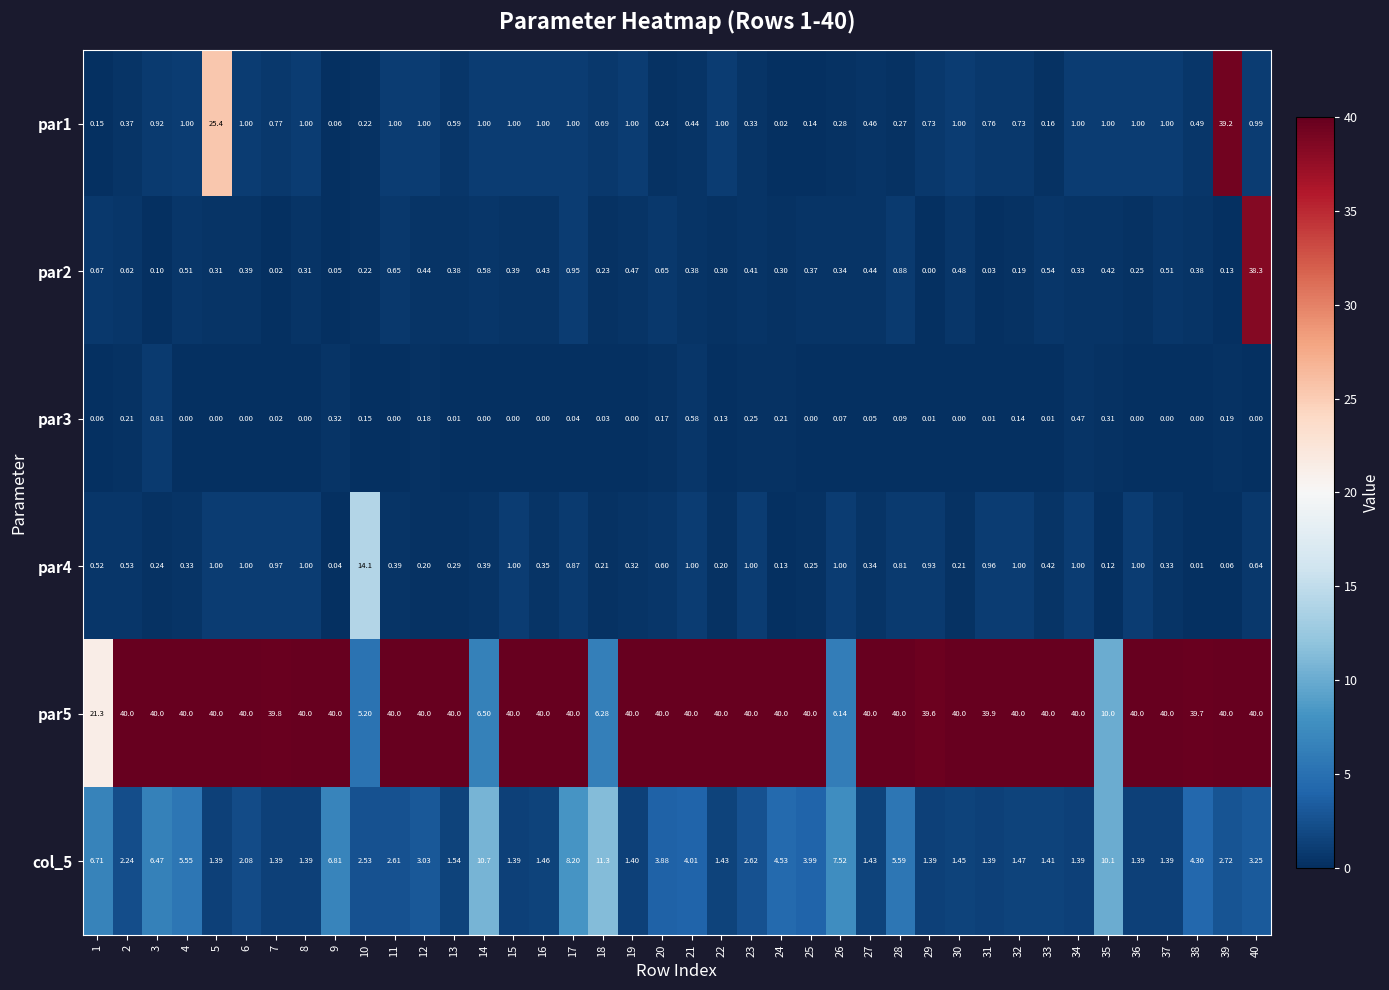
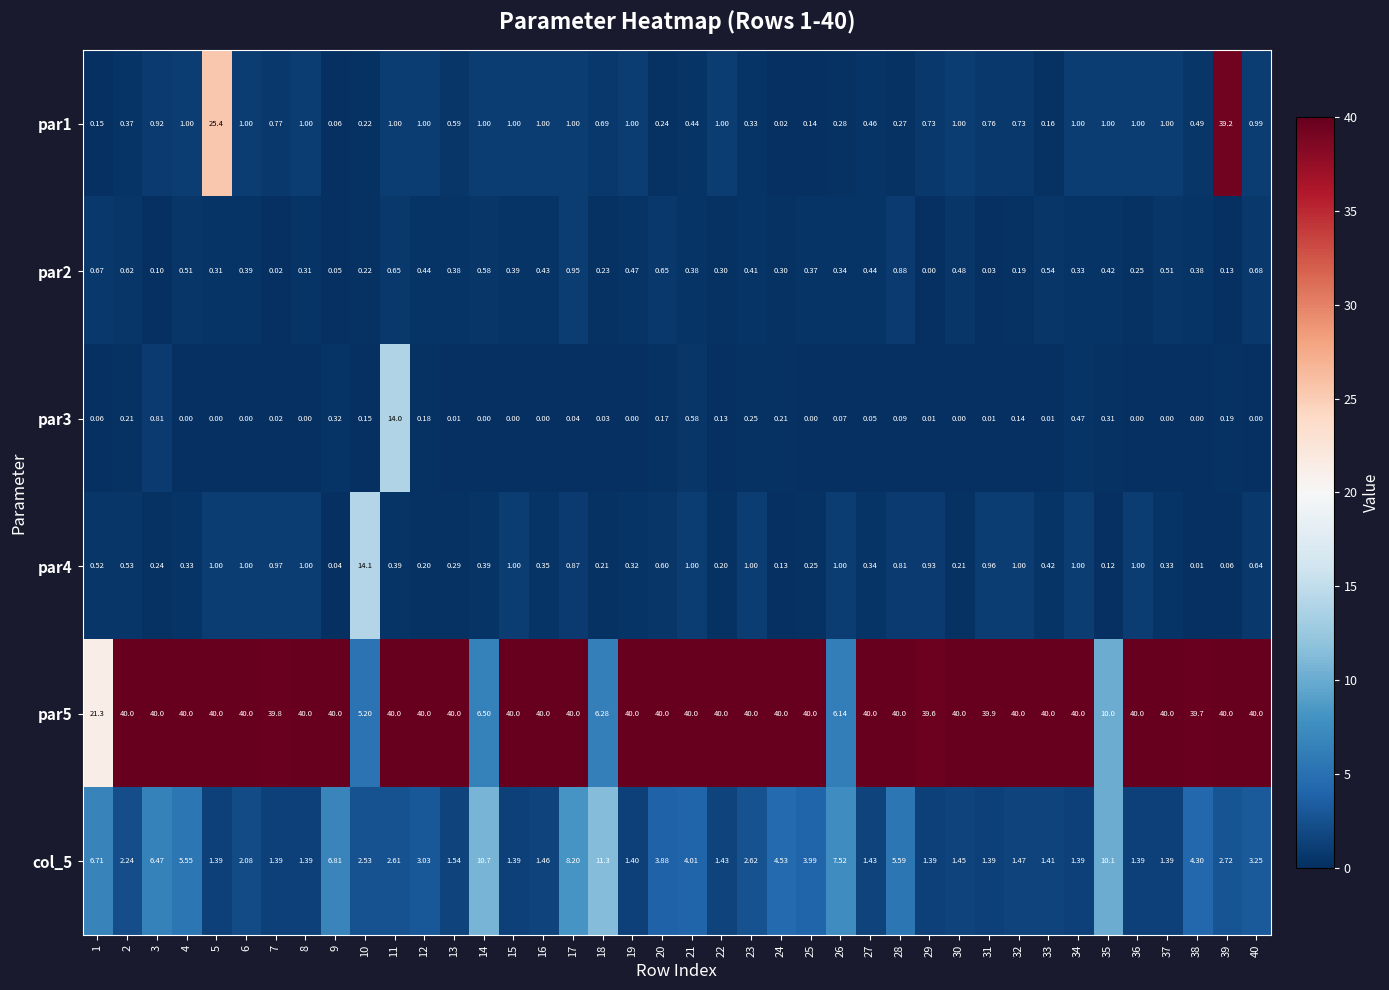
par2, 40: 38.3 -> 0.68
par3, 11: 0.00 -> 14.0
